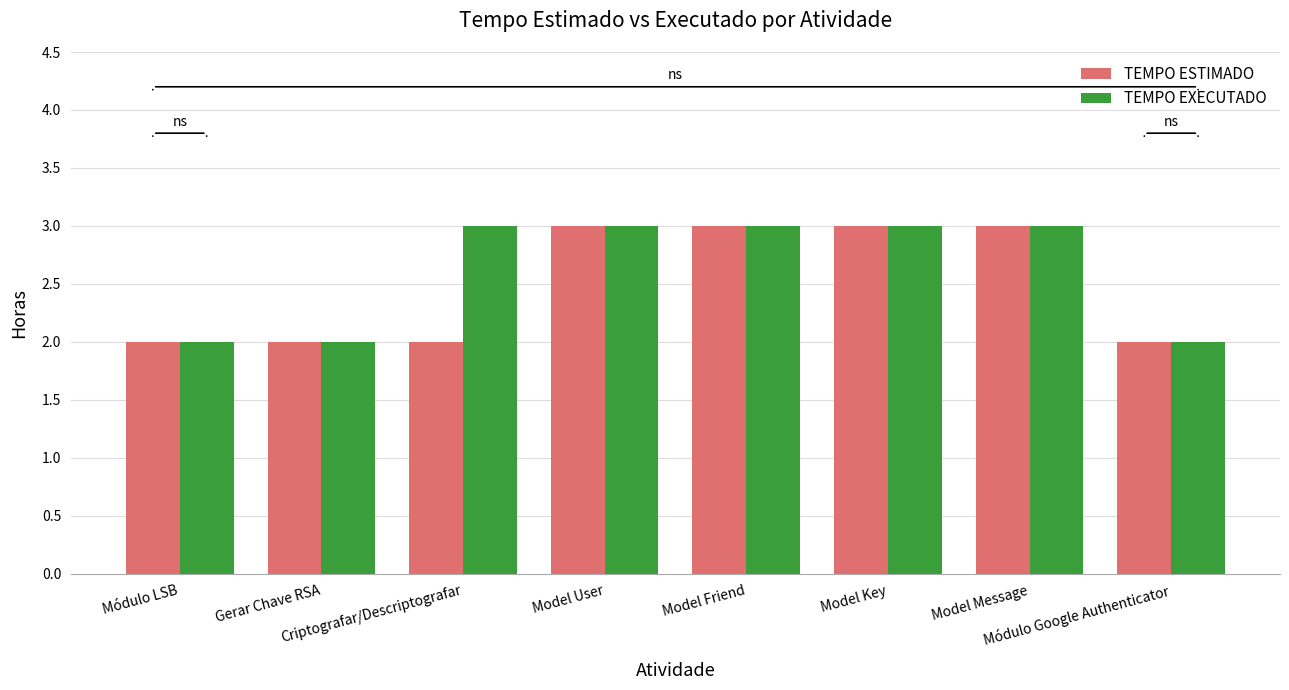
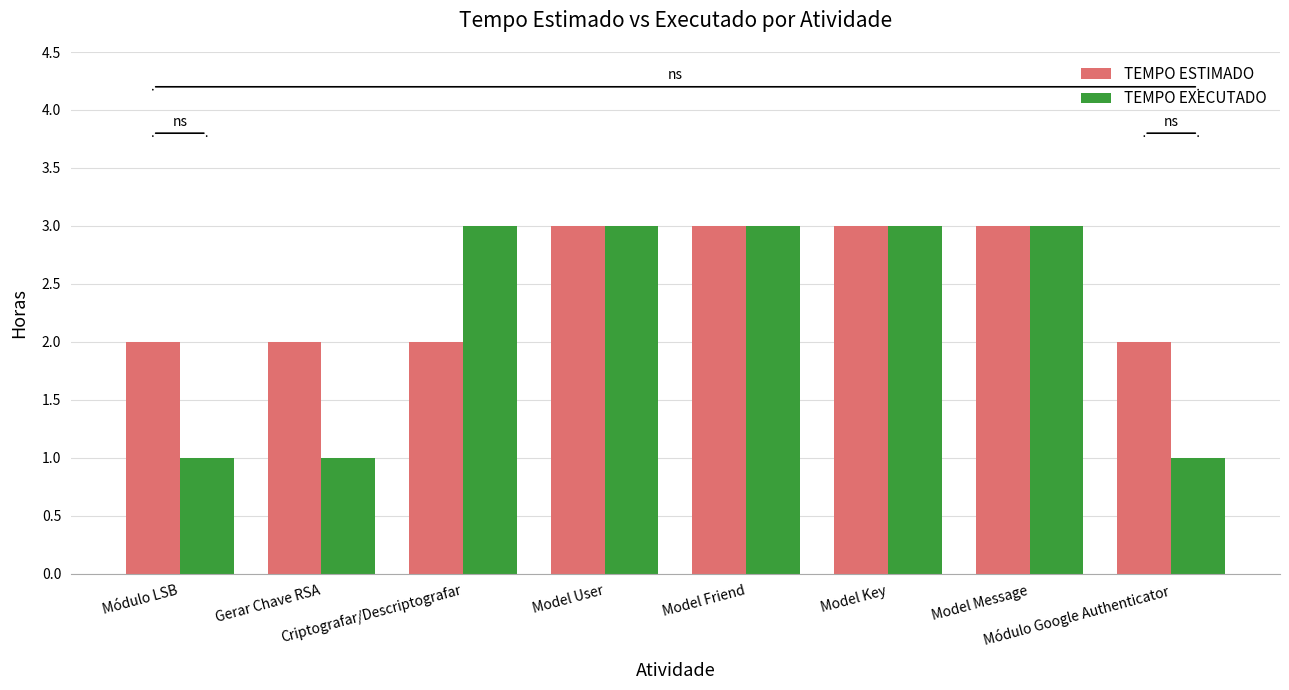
TEMPO EXECUTADO, Módulo LSB: 2 -> 1
TEMPO EXECUTADO, Gerar Chave RSA: 2 -> 1
TEMPO EXECUTADO, Módulo Google Authenticator: 2 -> 1
